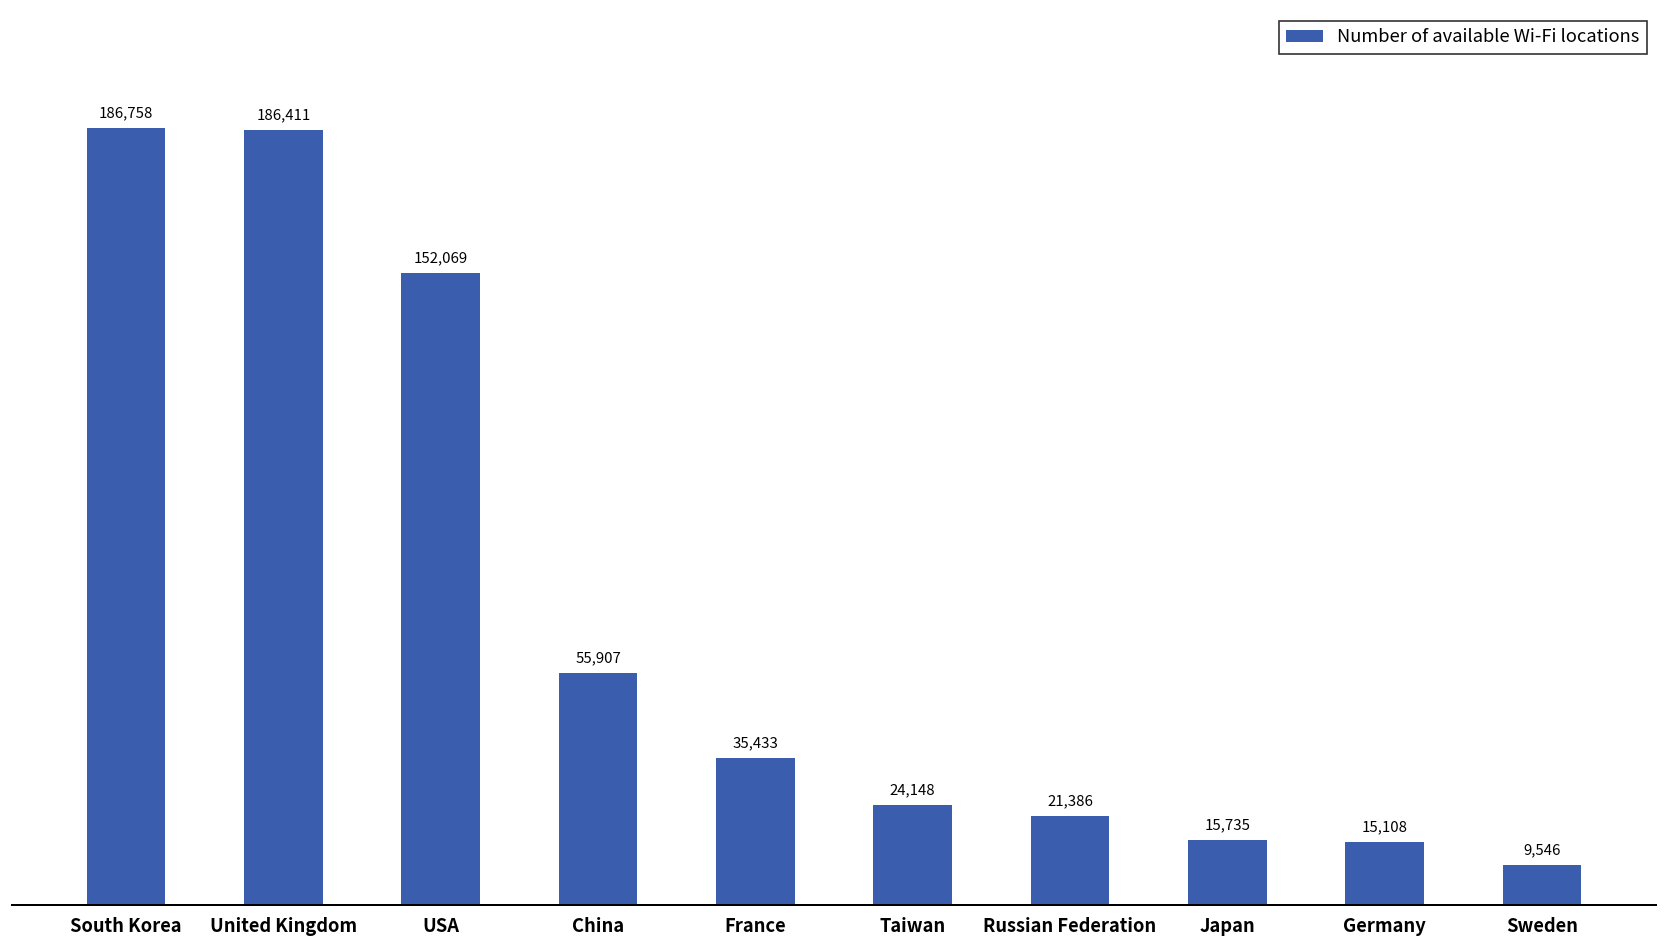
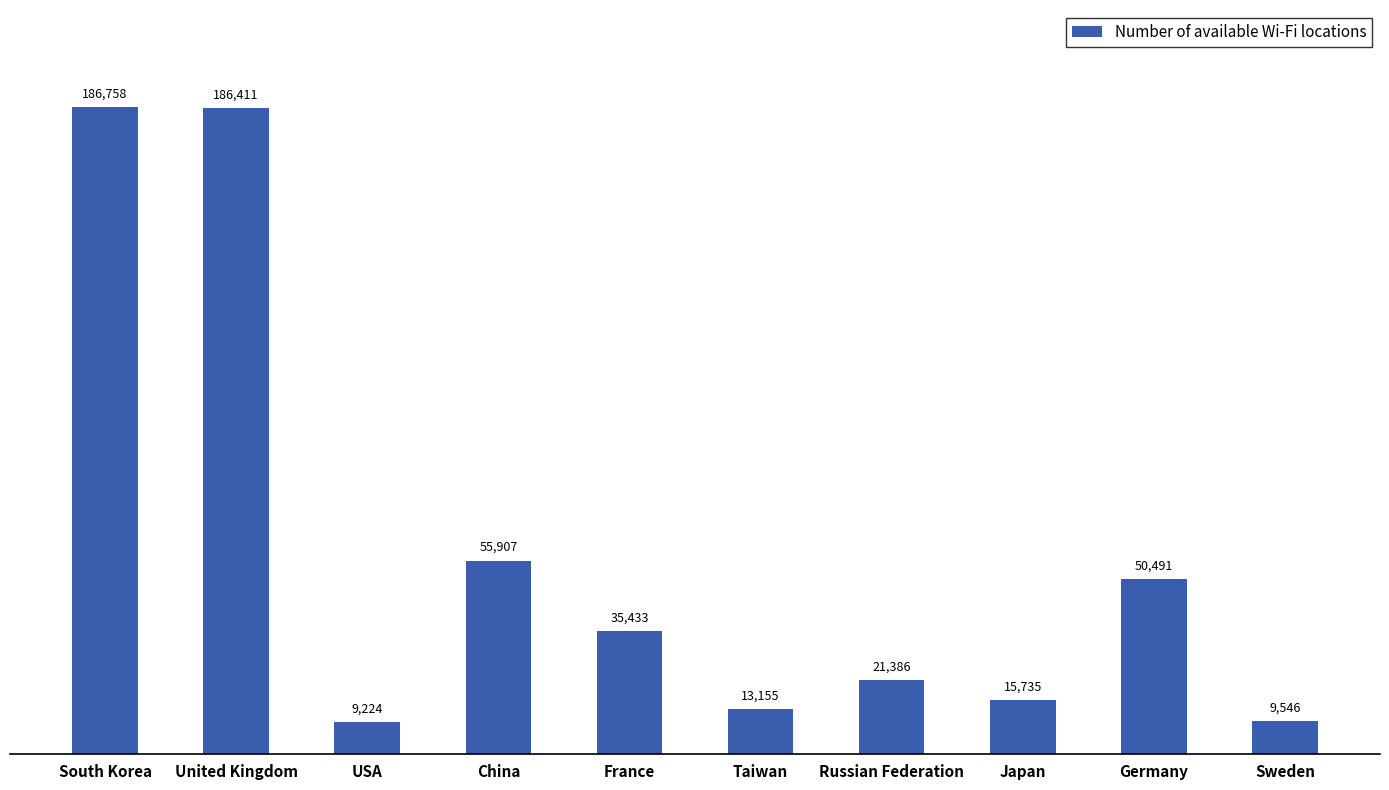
USA: 152,069 -> 9,224
Taiwan: 24,148 -> 13,155
Germany: 15,108 -> 50,491
